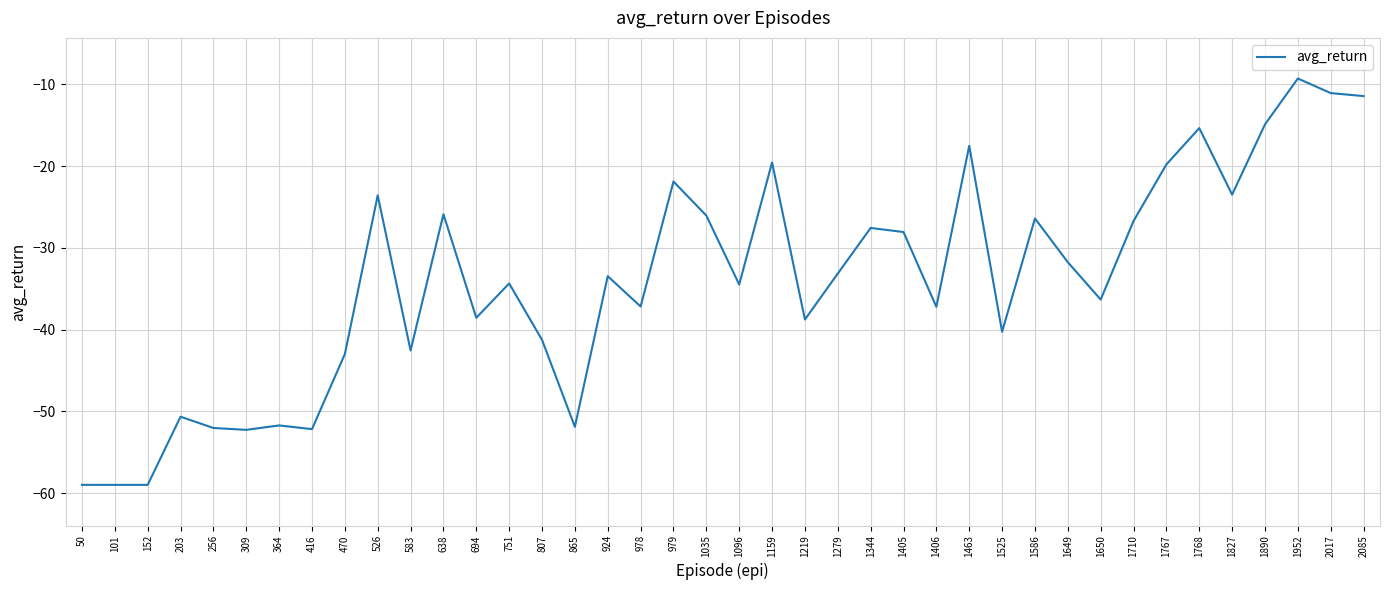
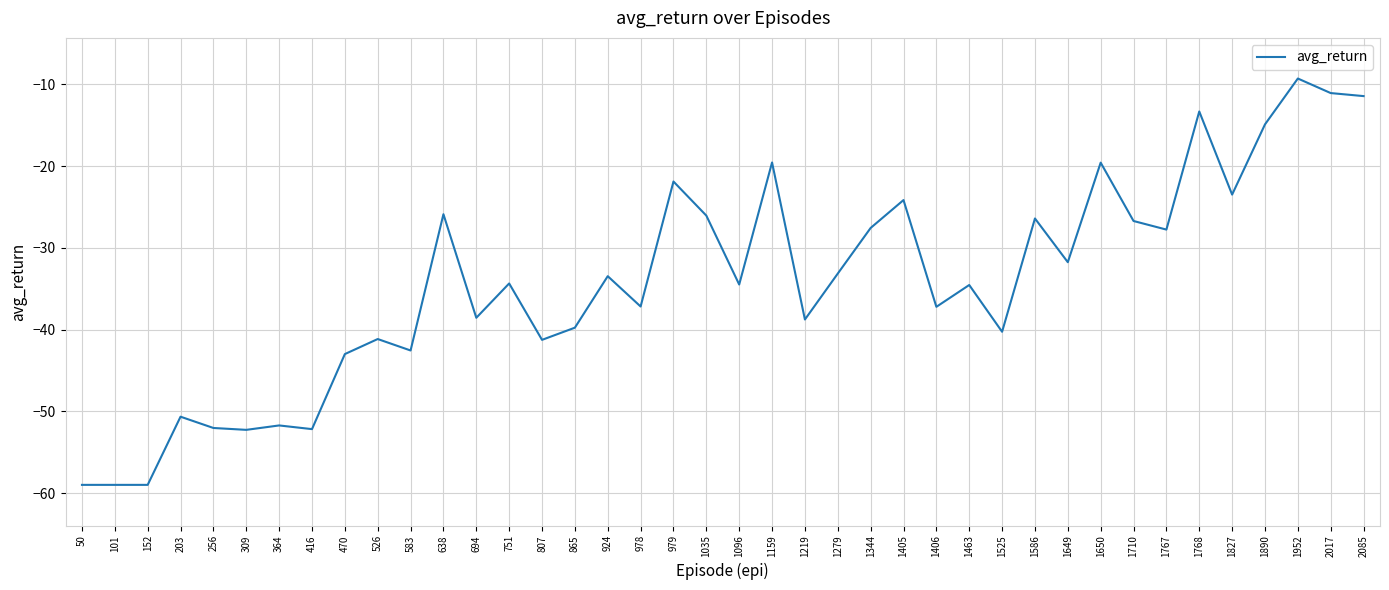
526: -24 -> -41
865: -52 -> -40
1405: -28 -> -24
1463: -18 -> -35
1650: -36 -> -20
1767: -20 -> -28
1768: -15 -> -13
